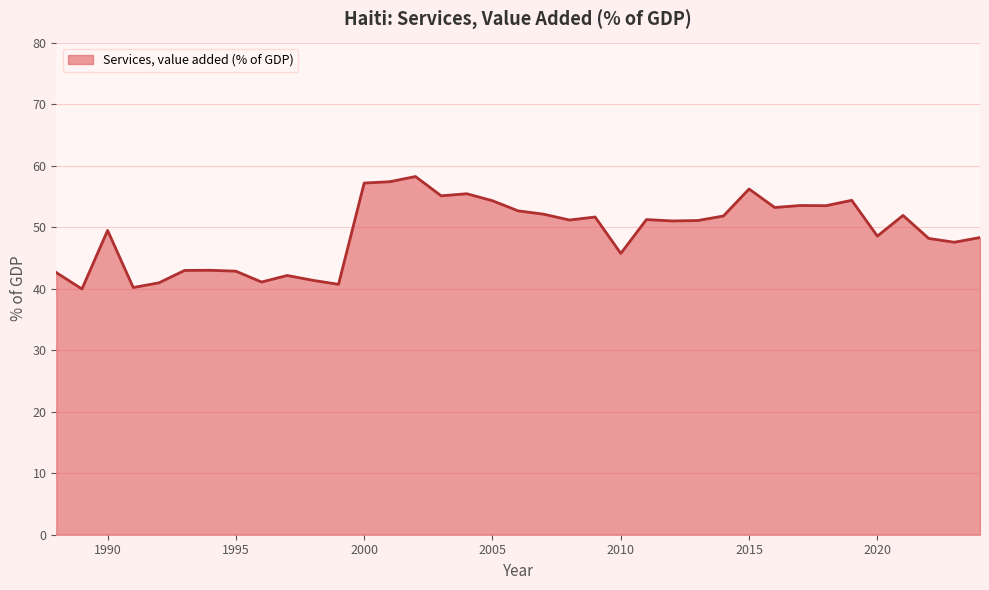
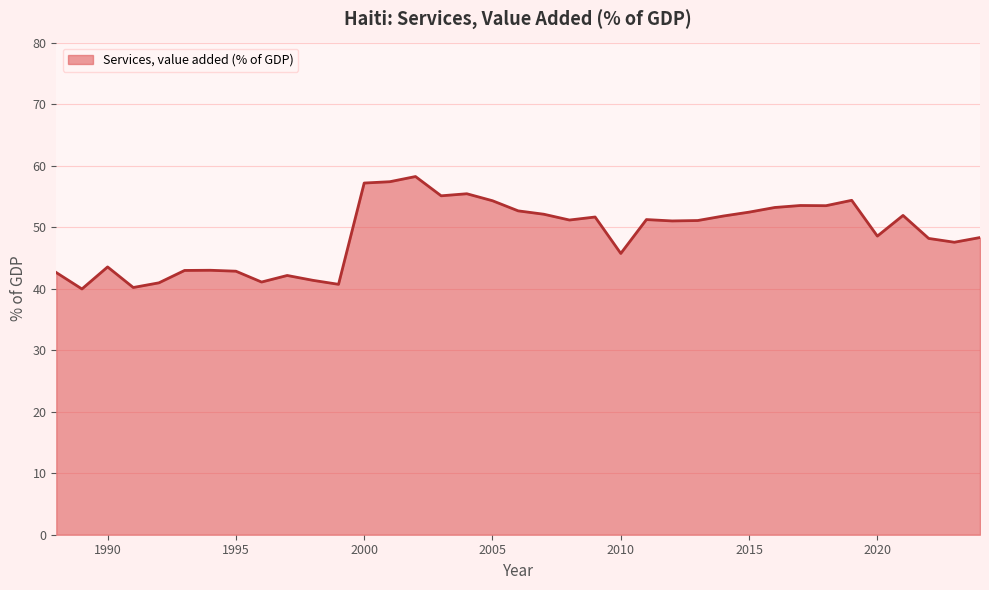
1990: 49 -> 44
2015: 56 -> 52
